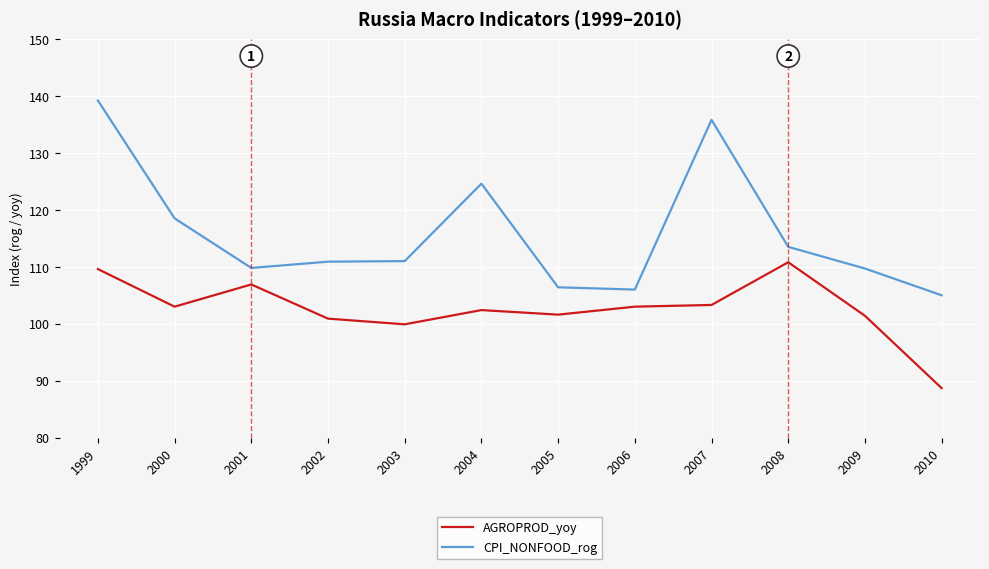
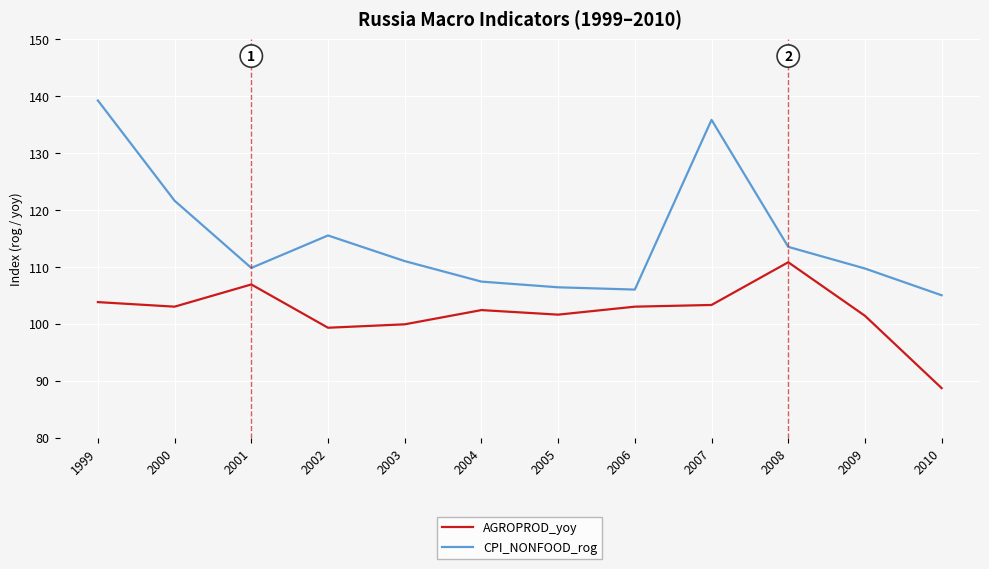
AGROPROD_yoy, 1999: 110 -> 104
CPI_NONFOOD_rog, 2000: 119 -> 122
AGROPROD_yoy, 2002: 101 -> 99
CPI_NONFOOD_rog, 2002: 111 -> 116
CPI_NONFOOD_rog, 2004: 125 -> 107
